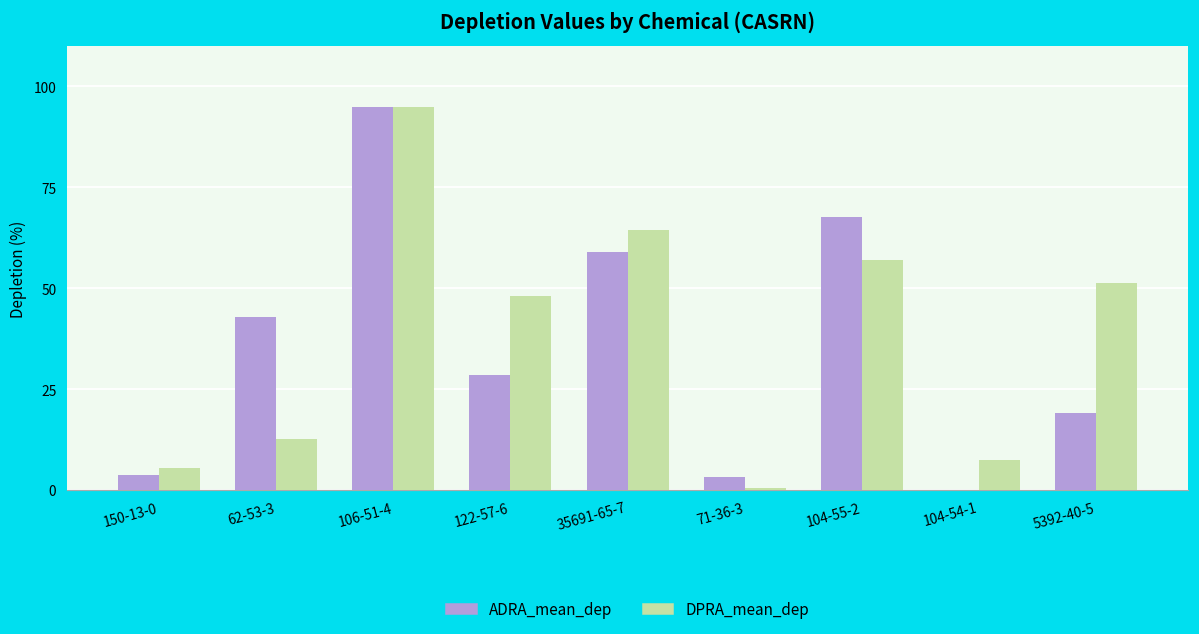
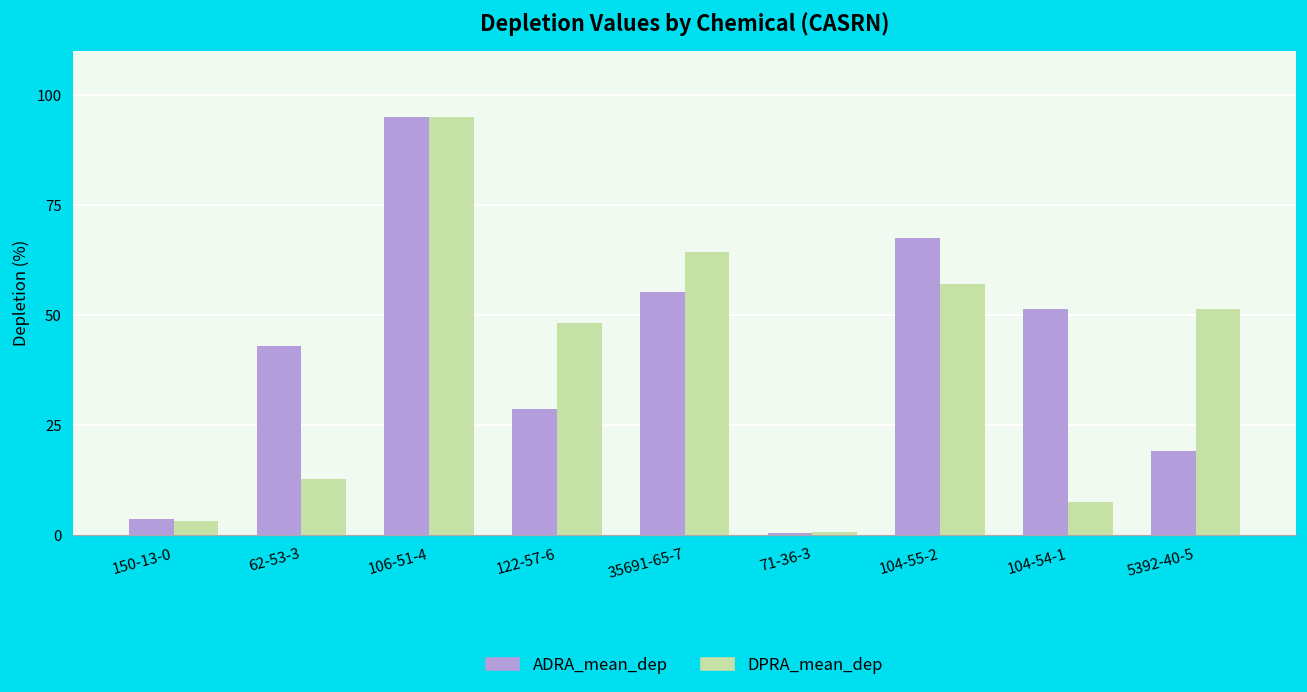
DPRA_mean_dep, 150-13-0: 6 -> 3
ADRA_mean_dep, 35691-65-7: 59 -> 55
ADRA_mean_dep, 71-36-3: 3 -> 0
ADRA_mean_dep, 104-54-1: 0 -> 51
